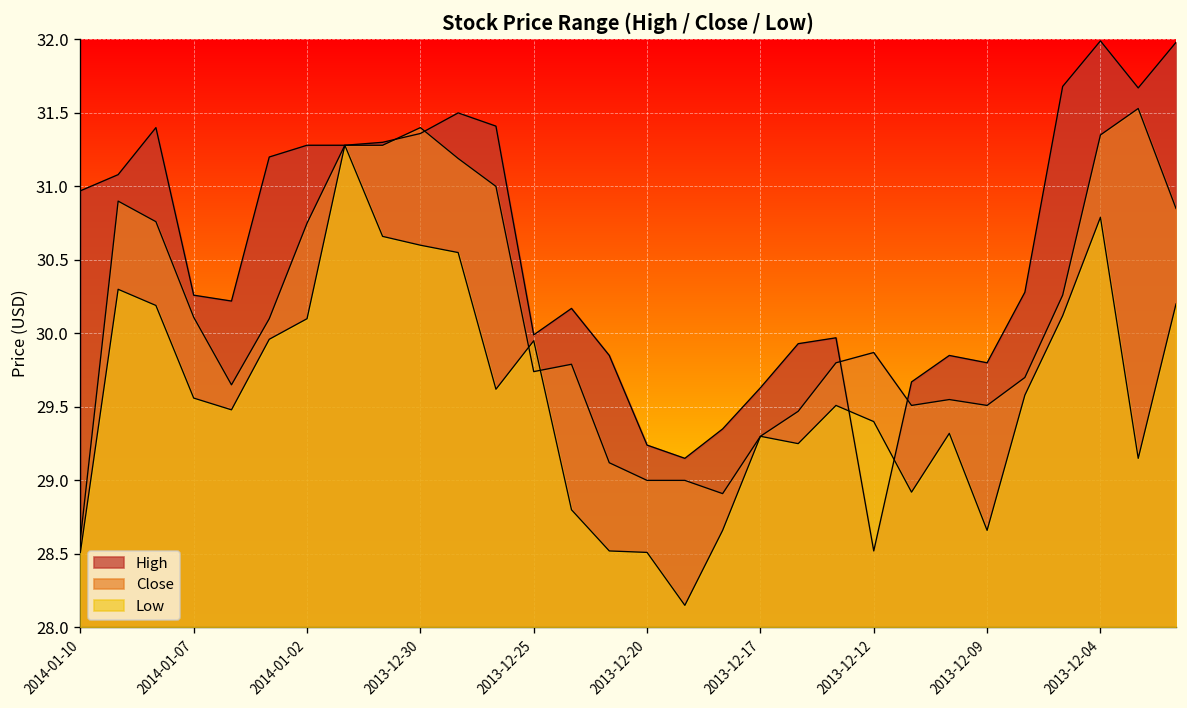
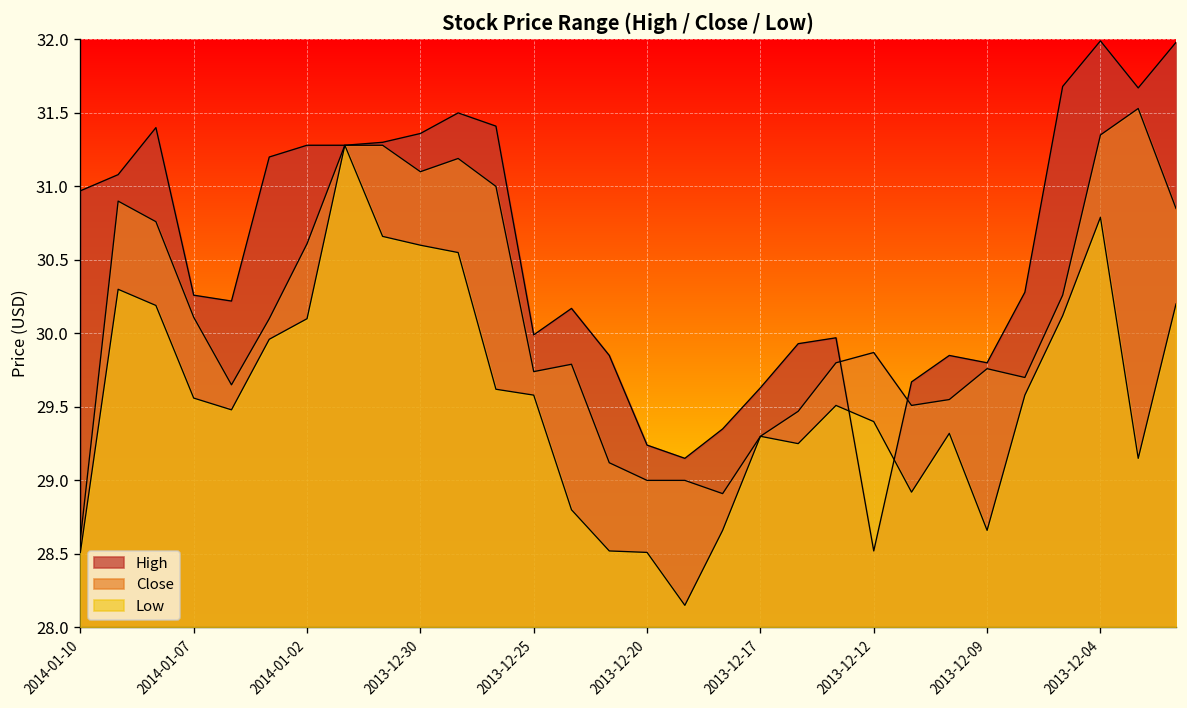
Close, 2014-01-02: 30.75 -> 30.61
Close, 2013-12-30: 31.4 -> 31.1
Low, 2013-12-25: 29.95 -> 29.58
Close, 2013-12-09: 29.51 -> 29.76
